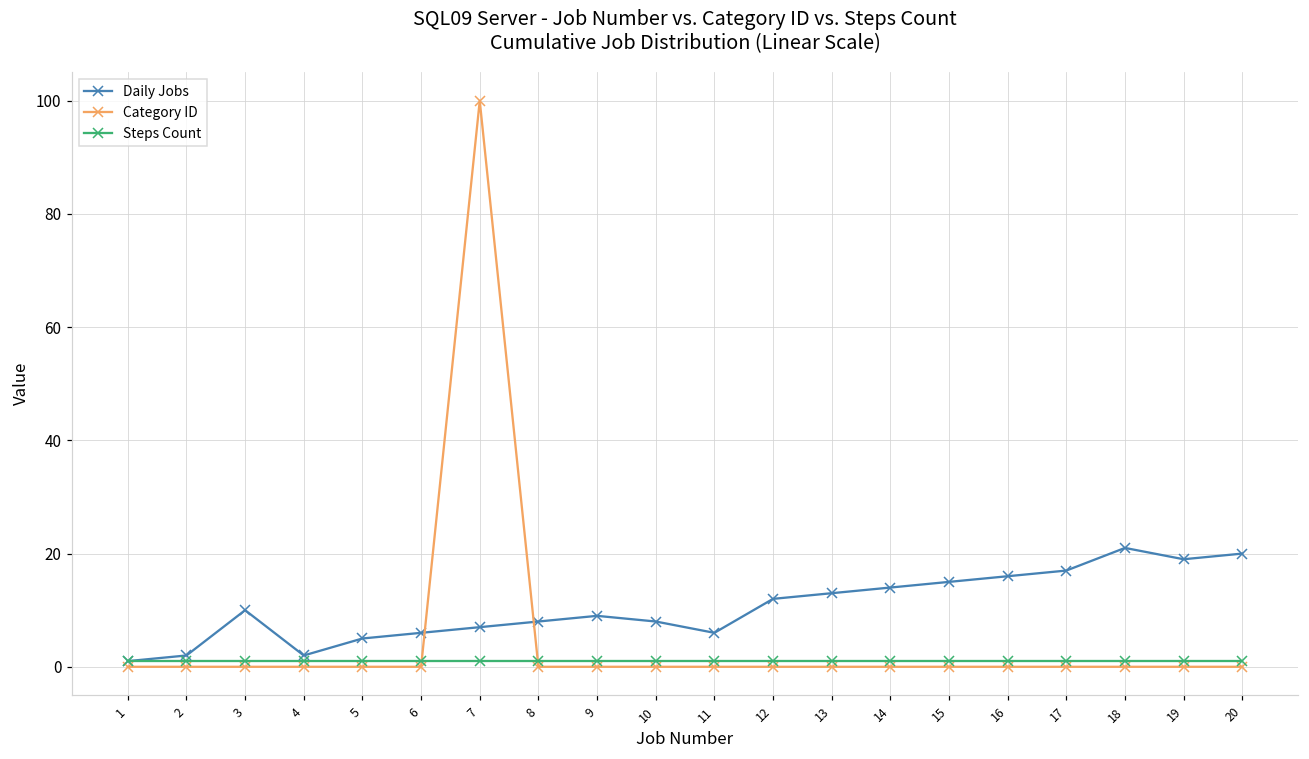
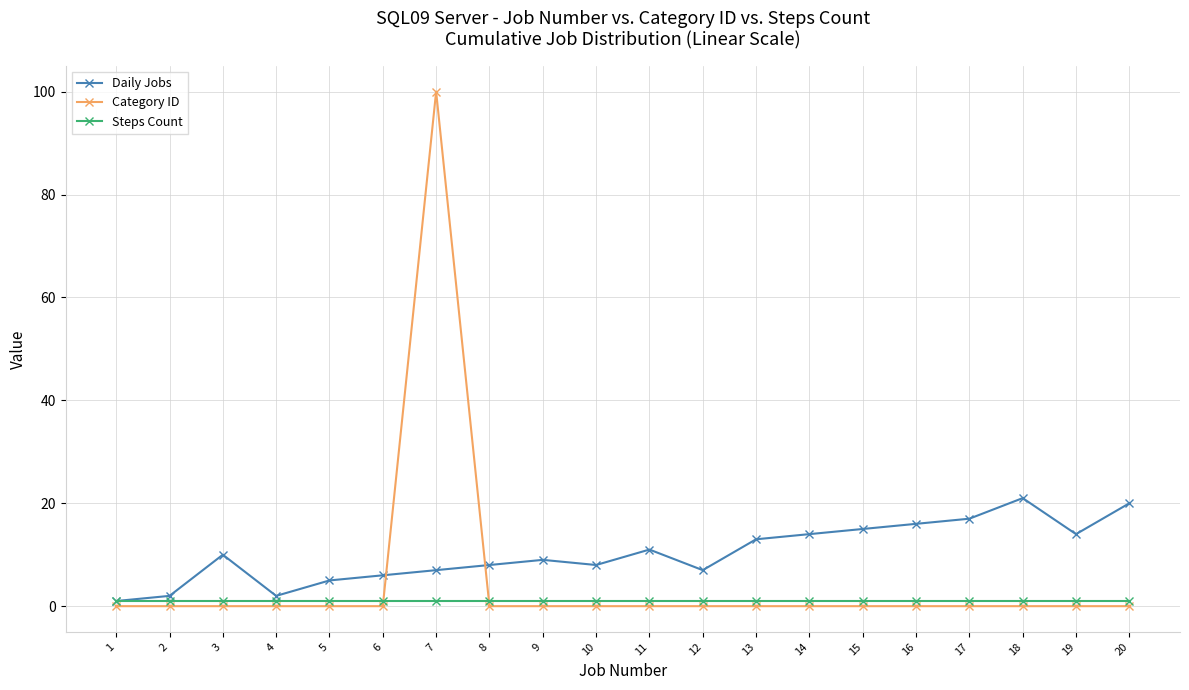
Daily Jobs, 11: 6 -> 11
Daily Jobs, 12: 12 -> 7
Daily Jobs, 19: 19 -> 14
